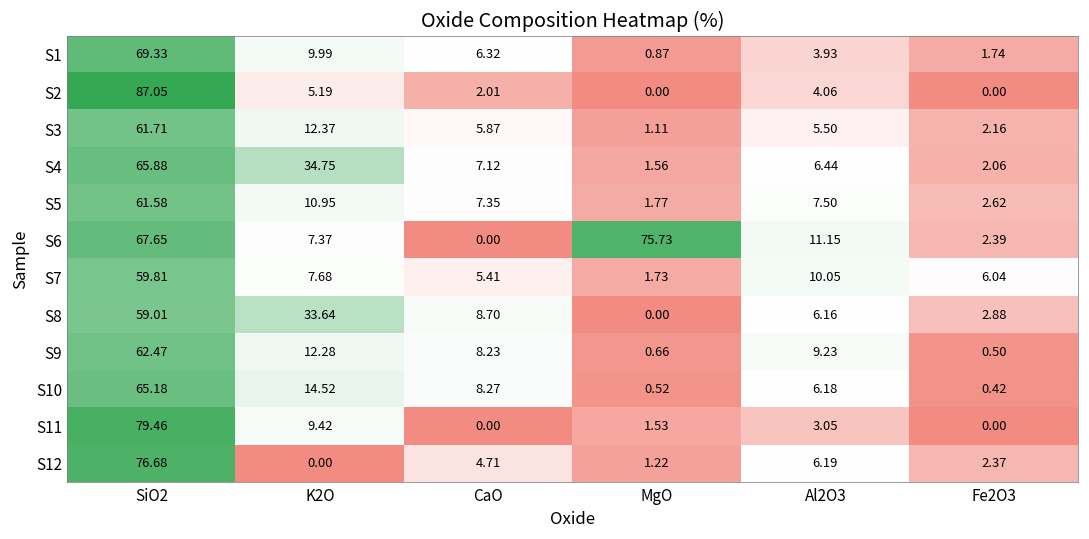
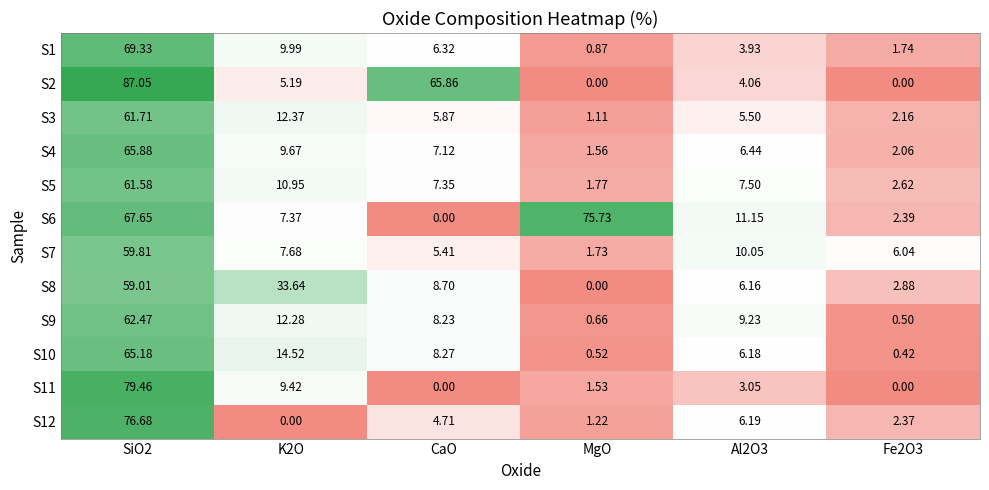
S2, CaO: 2.01 -> 65.86
S4, K2O: 34.75 -> 9.67
